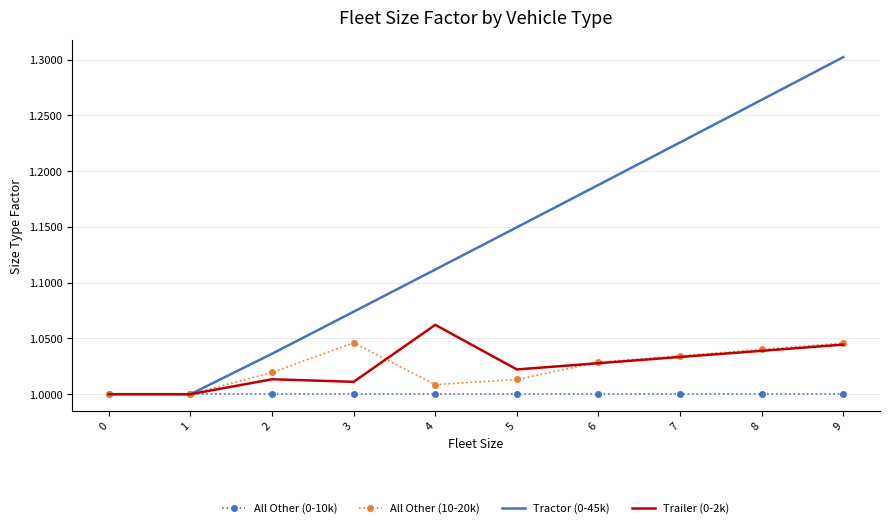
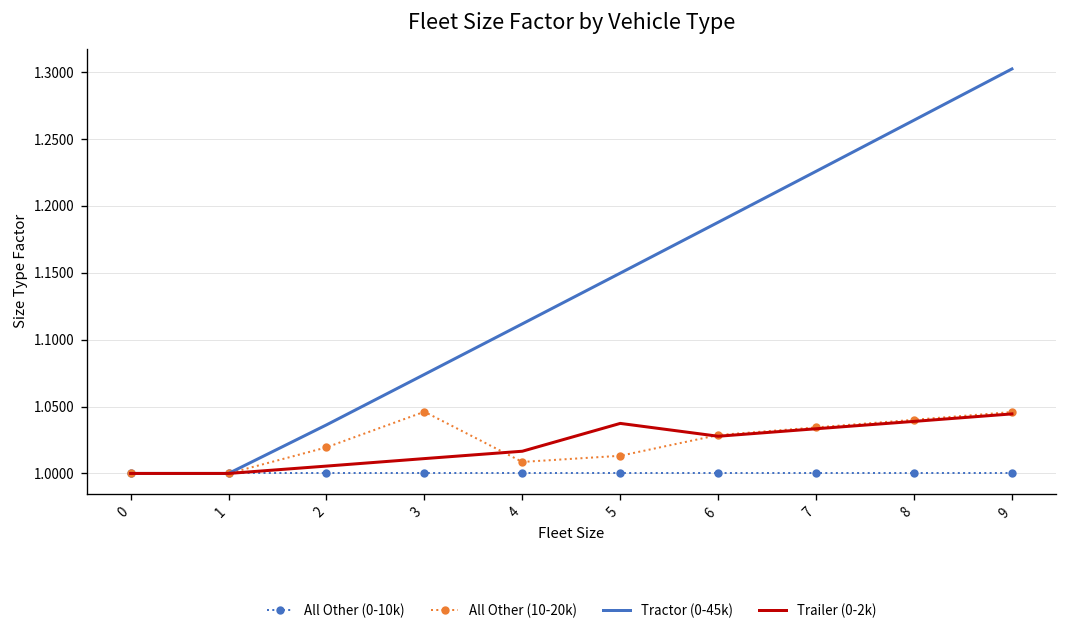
Trailer (0-2k), 2: 1.013 -> 1.006
Trailer (0-2k), 4: 1.062 -> 1.017
Trailer (0-2k), 5: 1.022 -> 1.037
